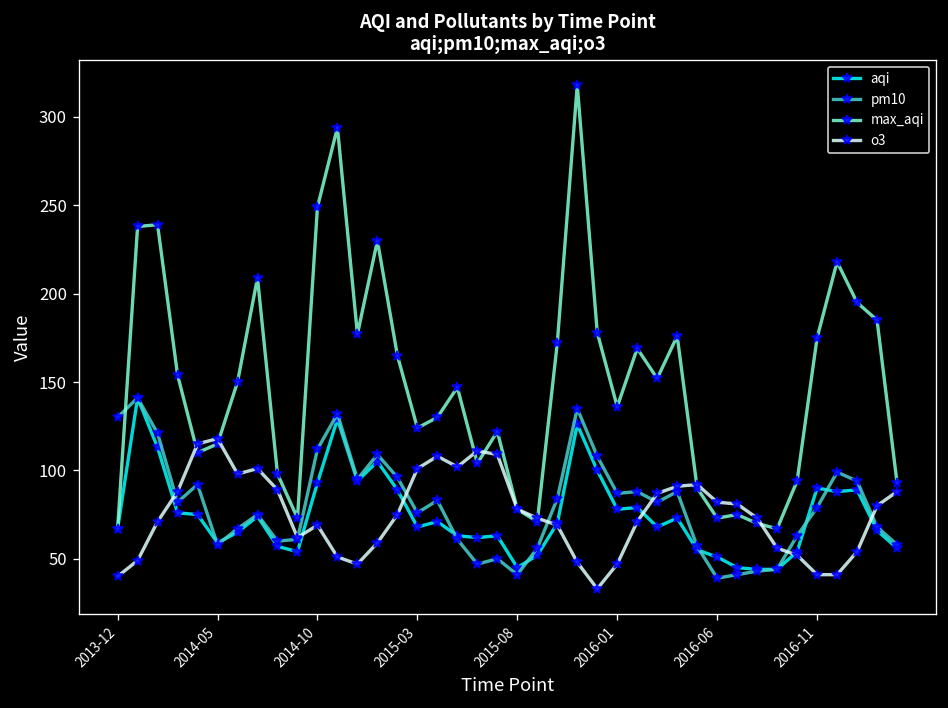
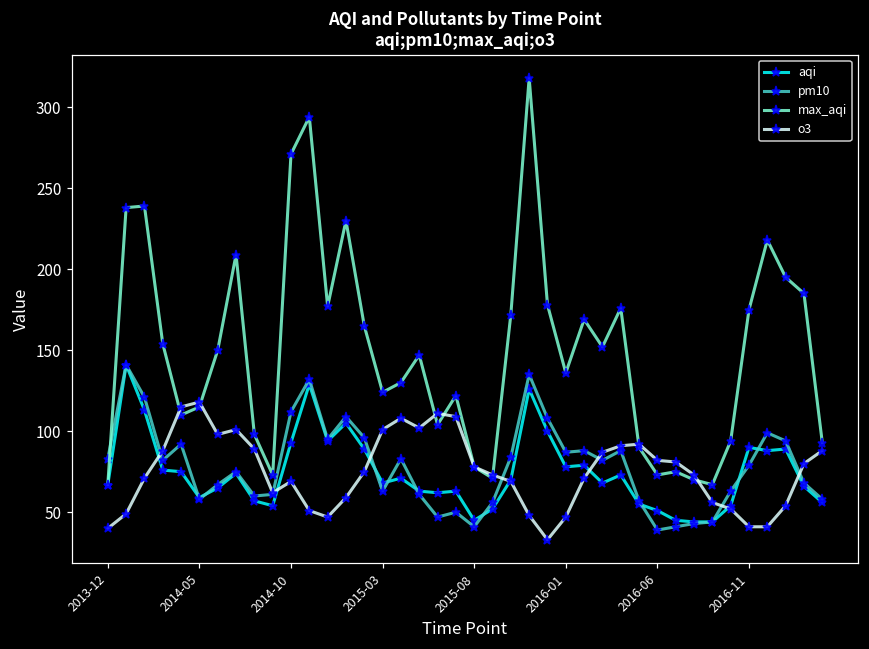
pm10, 2013-12: 130 -> 83
max_aqi, 2014-10: 249 -> 271
pm10, 2015-03: 76 -> 63
